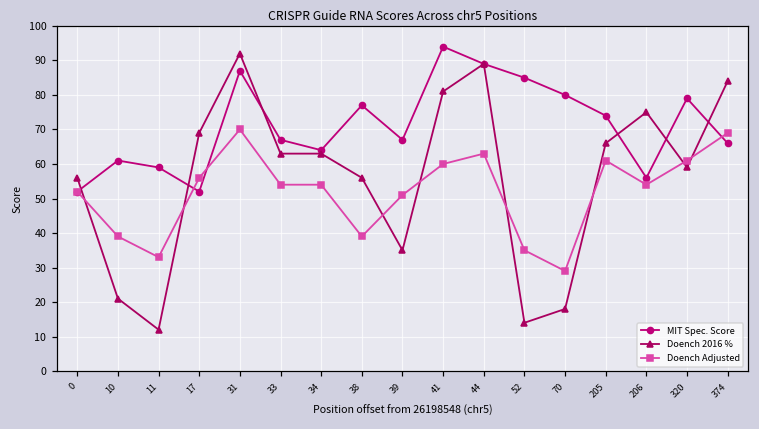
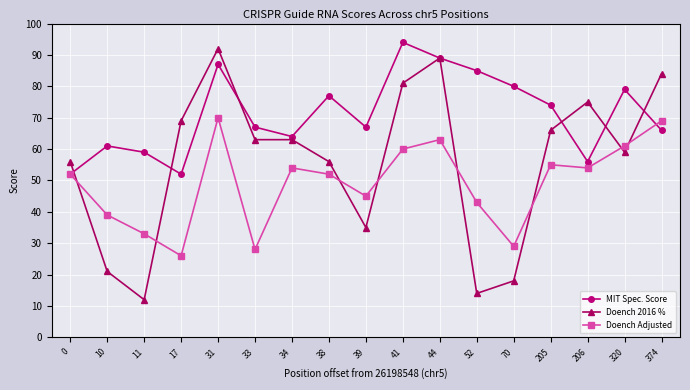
Doench Adjusted, 17: 56 -> 26
Doench Adjusted, 33: 54 -> 28
Doench Adjusted, 38: 39 -> 52
Doench Adjusted, 39: 51 -> 45
Doench Adjusted, 52: 35 -> 43
Doench Adjusted, 205: 61 -> 55
